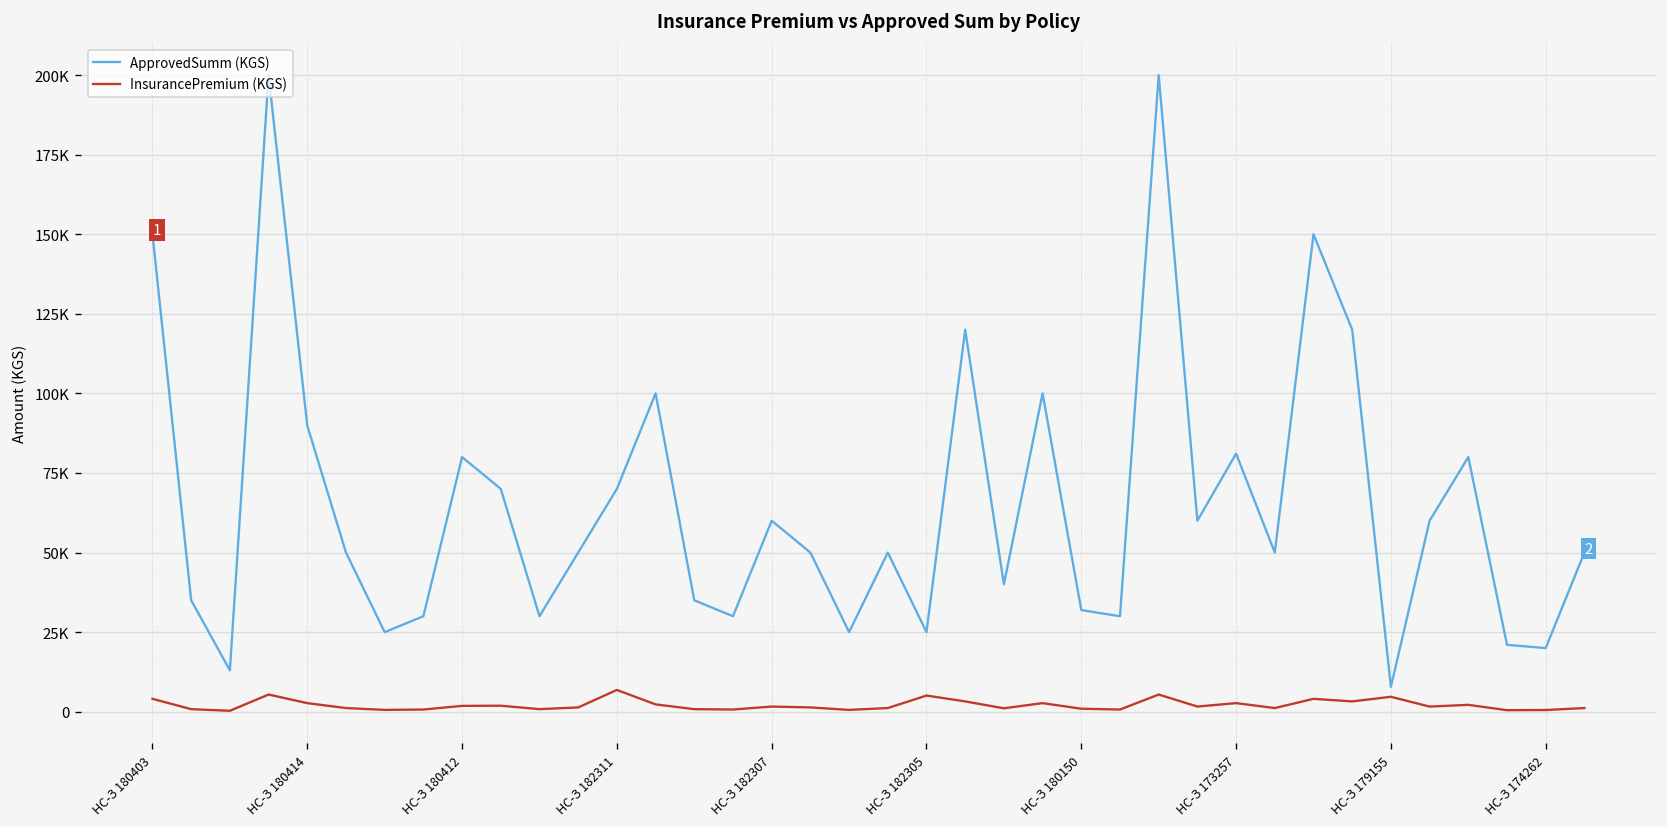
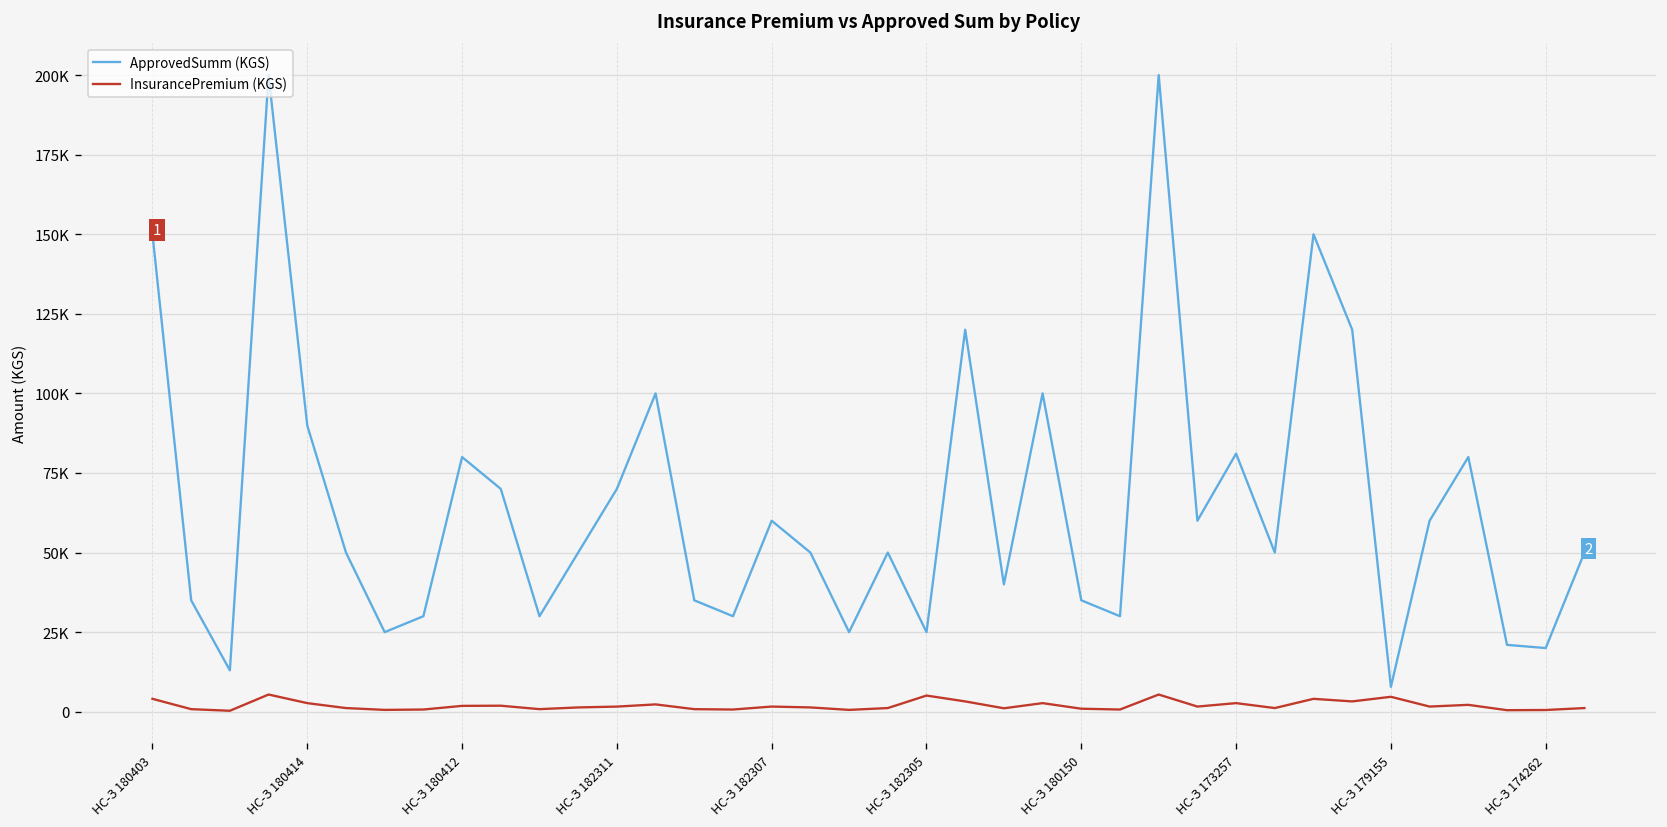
InsurancePremium (KGS), НС-З 182311: 7000 -> 2000
ApprovedSumm (KGS), НС-З 180150: 32000 -> 35000
